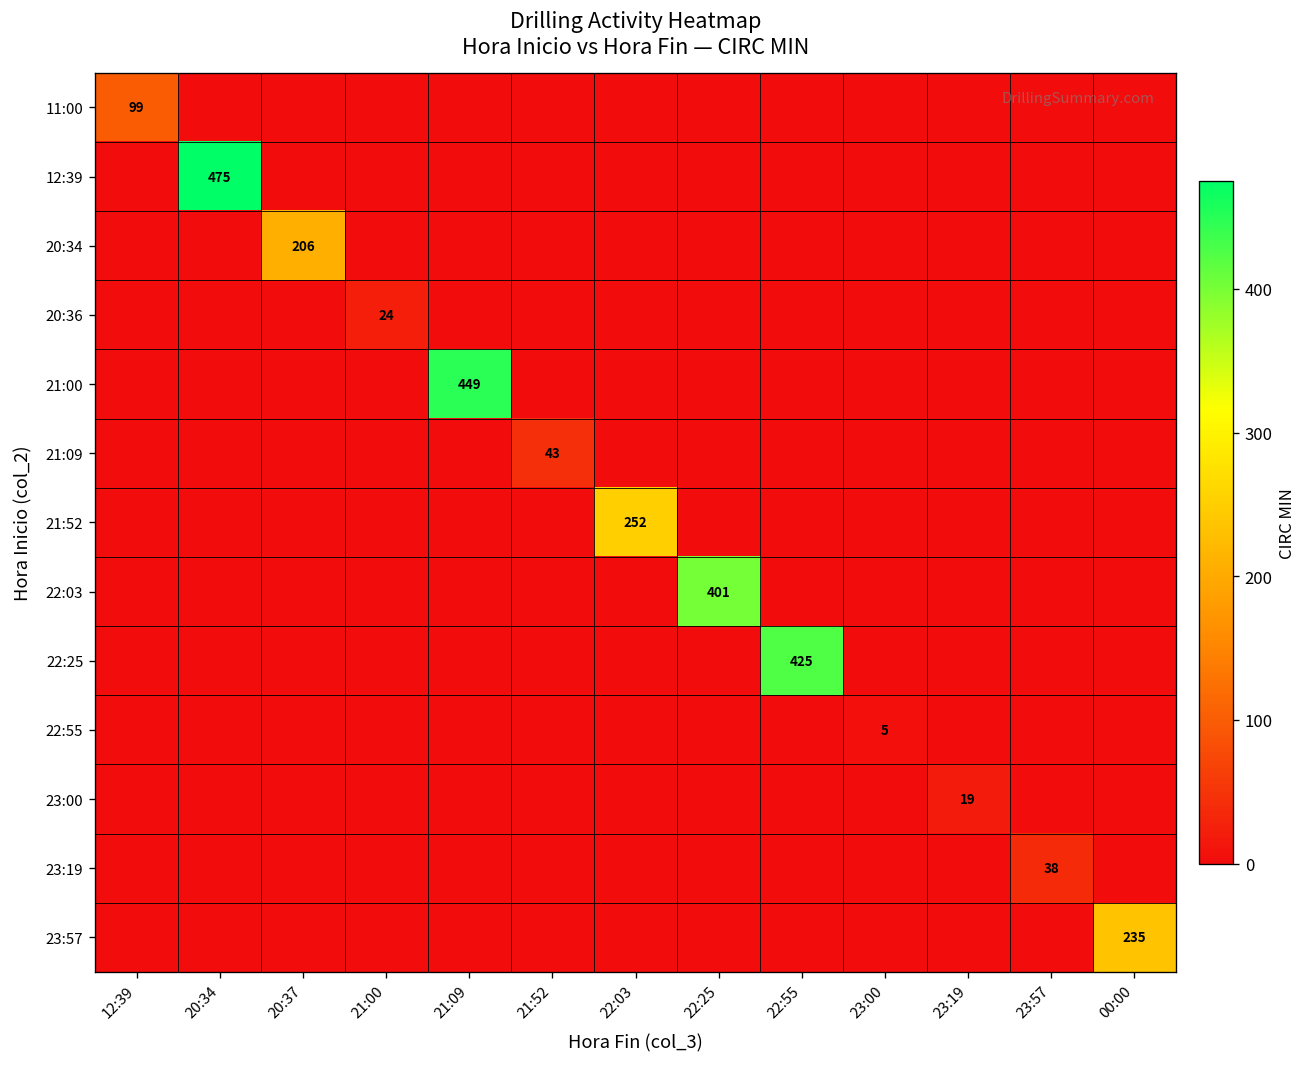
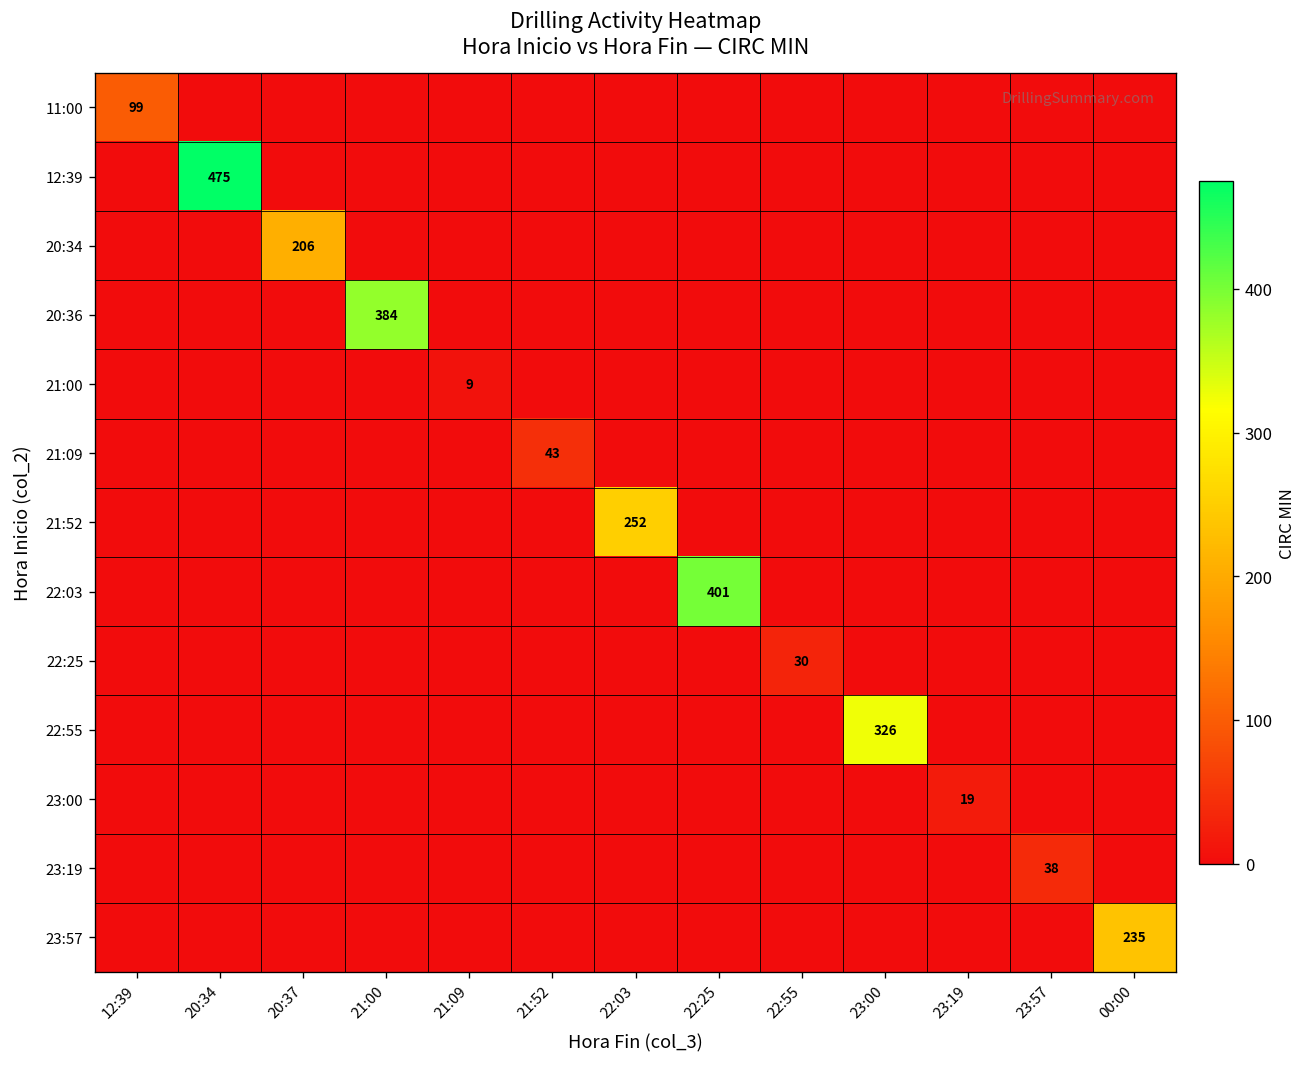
20:36, 21:00: 24 -> 384
21:00, 21:09: 449 -> 9
22:25, 22:55: 425 -> 30
22:55, 23:00: 5 -> 326
